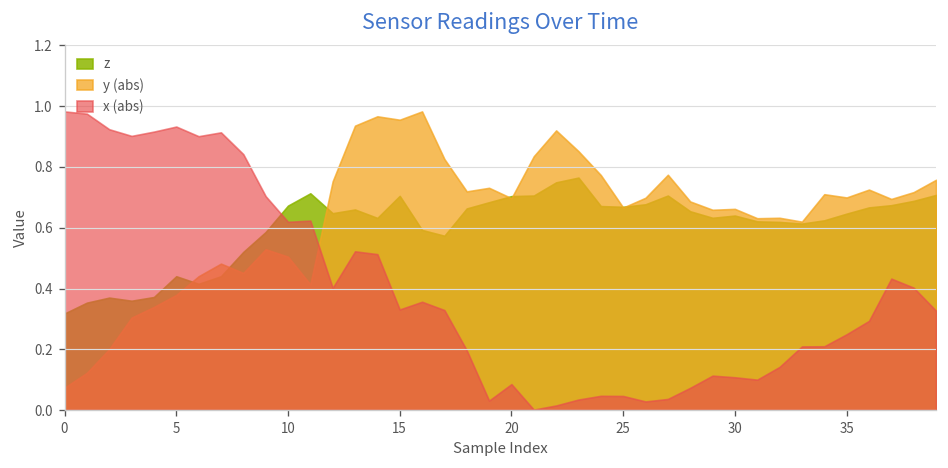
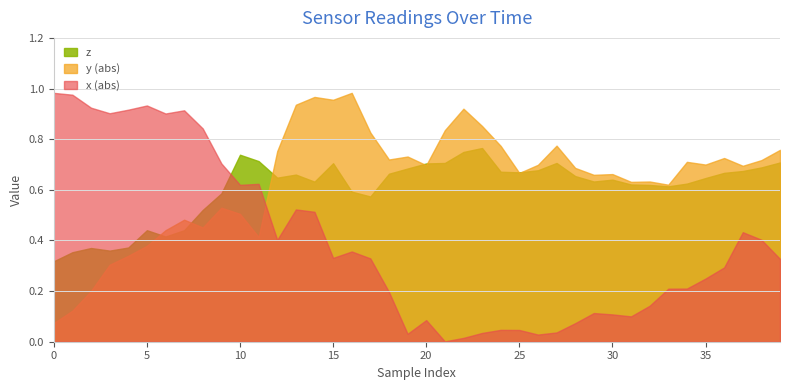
z, 10: 0.67 -> 0.74
